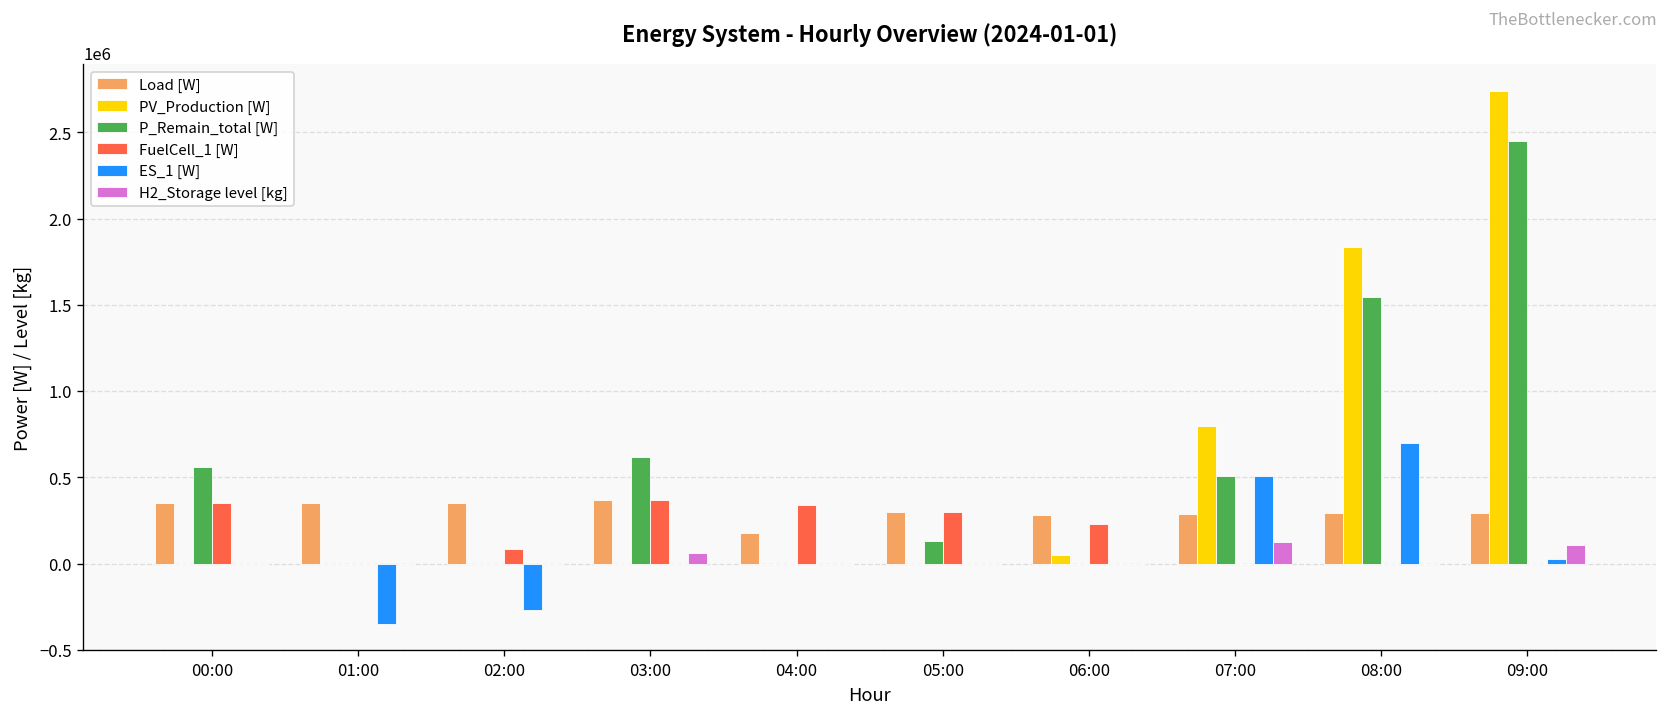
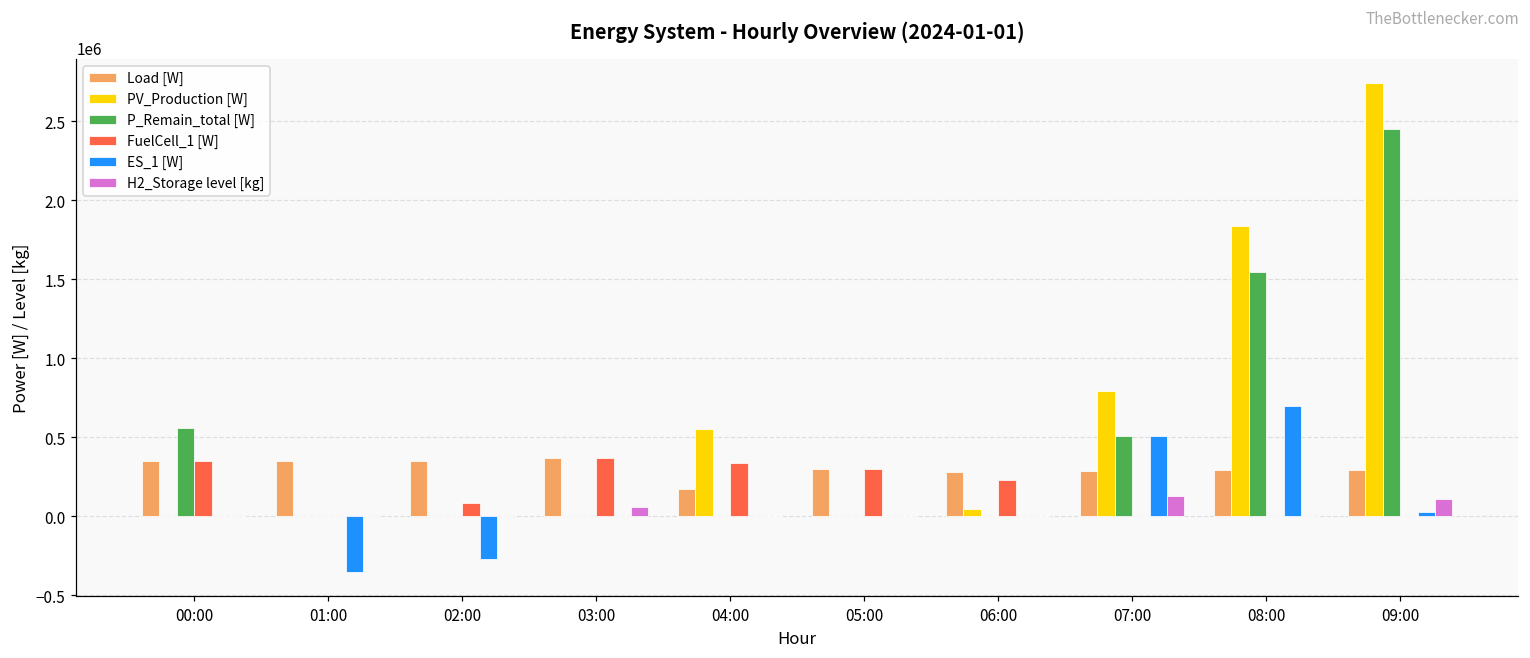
P_Remain_total [W], 03:00: 620000 -> 0
PV_Production [W], 04:00: 0 -> 560000
P_Remain_total [W], 05:00: 130000 -> 0
